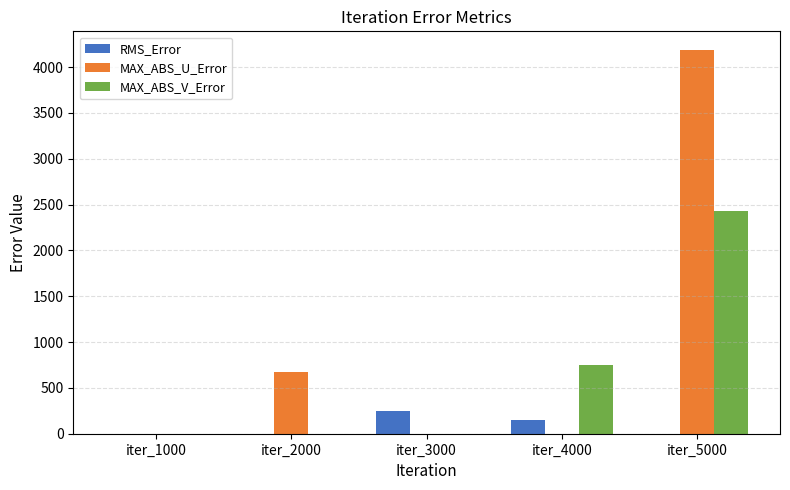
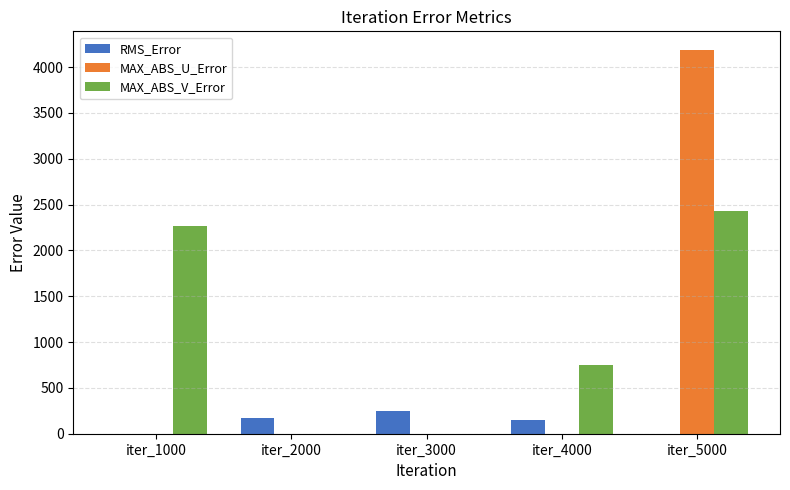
MAX_ABS_V_Error, iter_1000: 0 -> 2300
RMS_Error, iter_2000: 0 -> 200
MAX_ABS_U_Error, iter_2000: 700 -> 0
